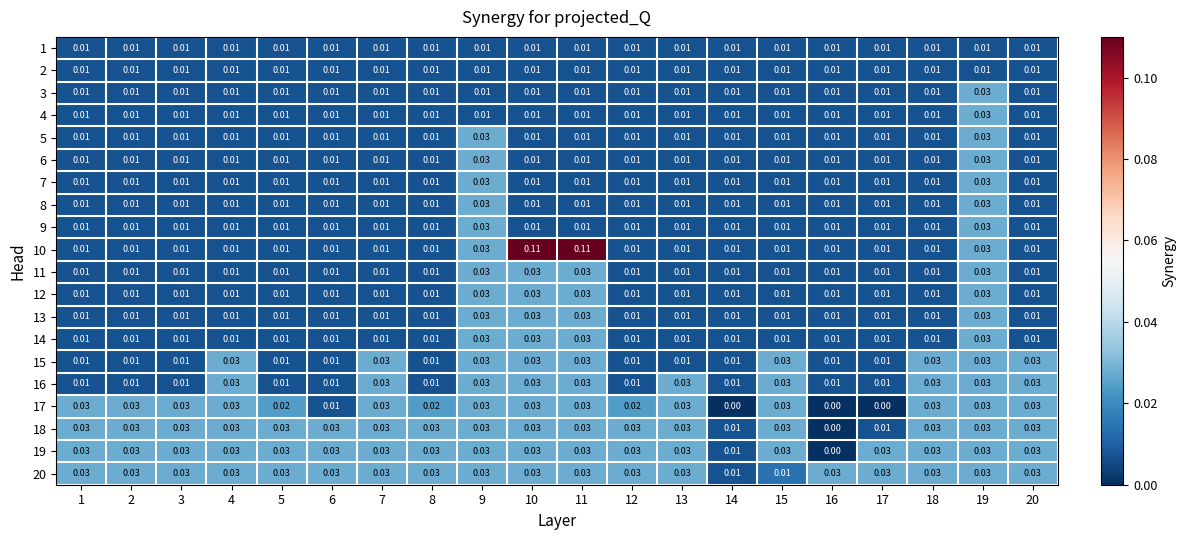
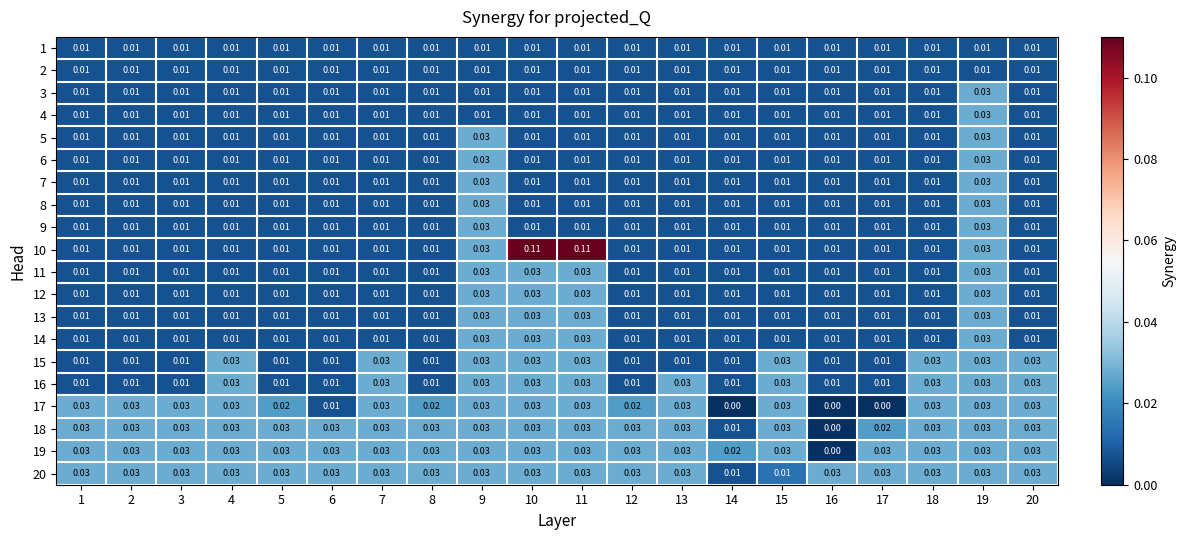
18, 17: 0.01 -> 0.02
19, 14: 0.01 -> 0.02
